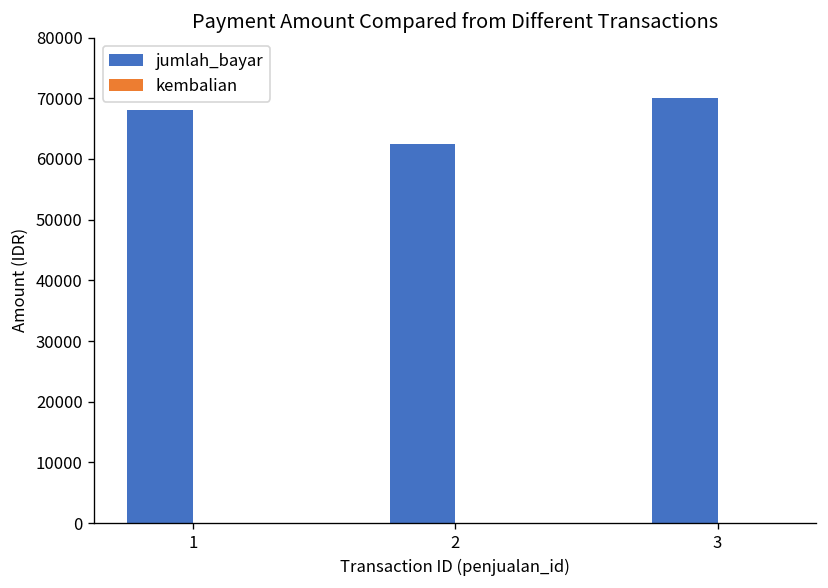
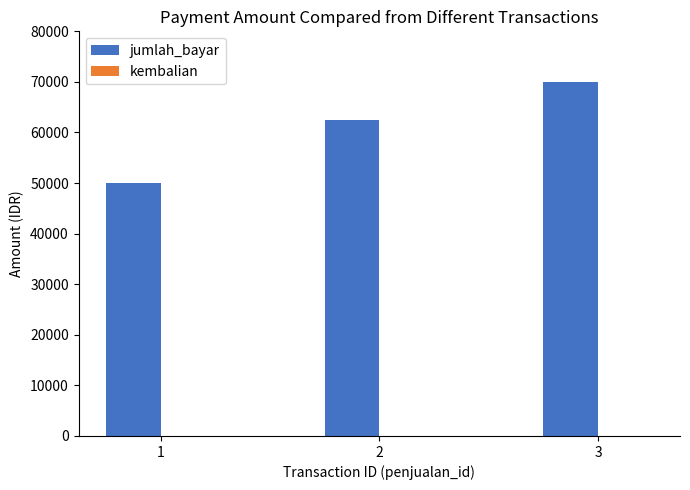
jumlah_bayar, 1: 68000 -> 50000
